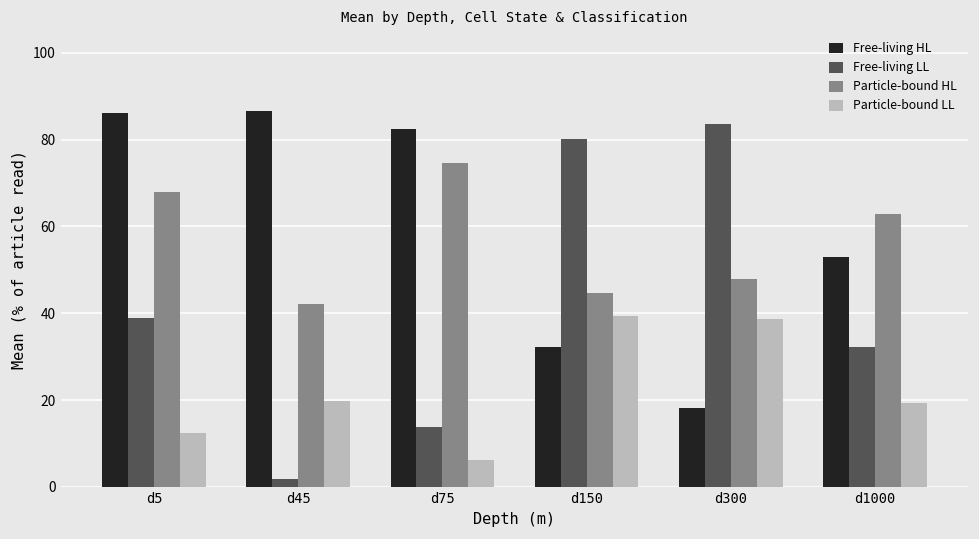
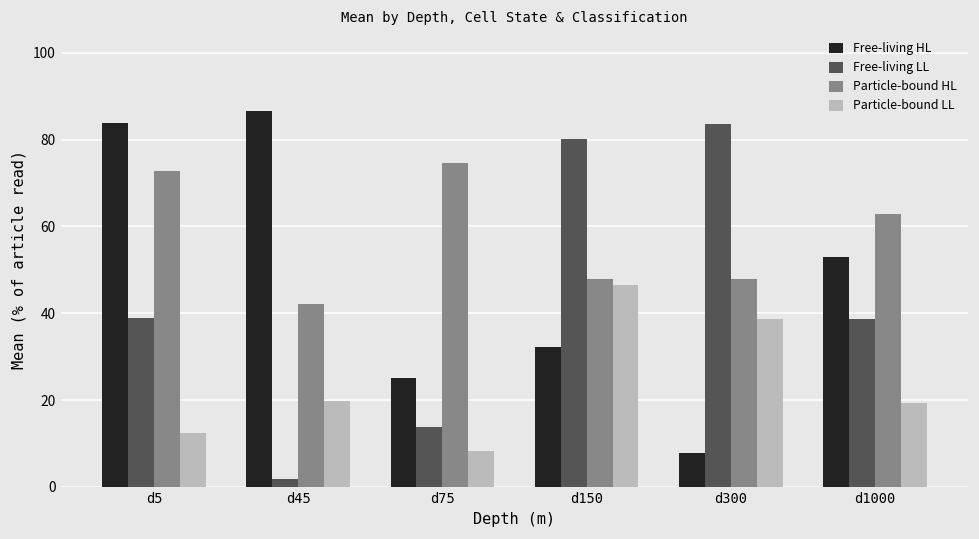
Free-living HL, d5: 86 -> 84
Particle-bound HL, d5: 68 -> 73
Free-living HL, d75: 83 -> 25
Particle-bound LL, d75: 6 -> 8
Particle-bound HL, d150: 45 -> 48
Particle-bound LL, d150: 39 -> 46
Free-living HL, d300: 18 -> 8
Free-living LL, d1000: 32 -> 39
